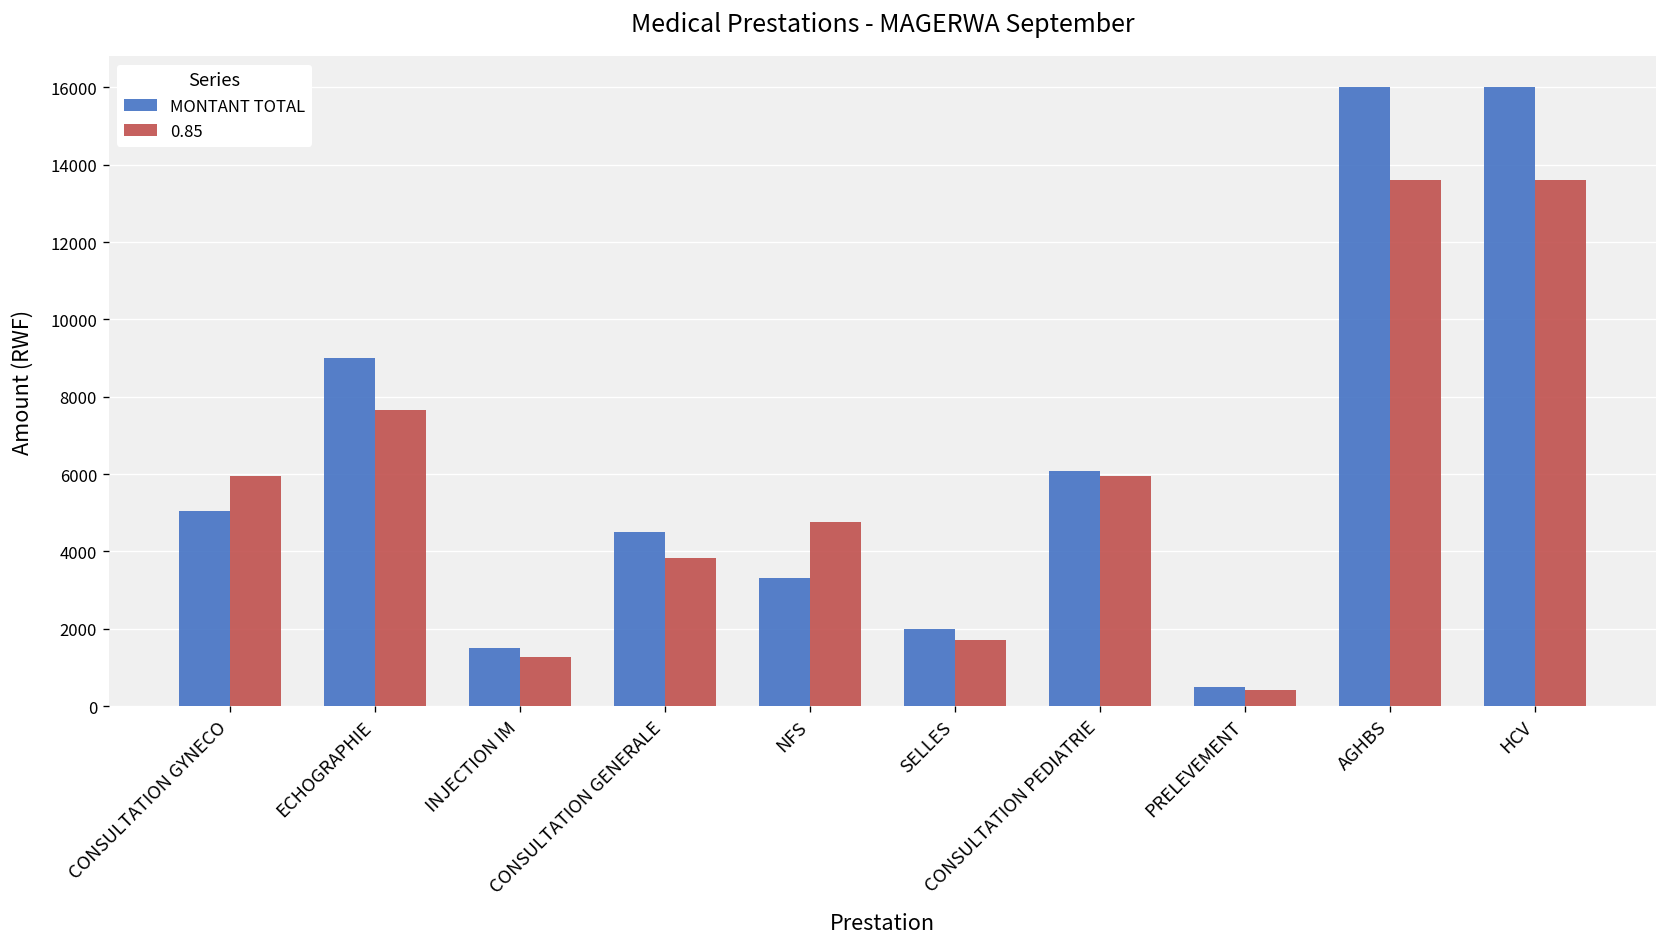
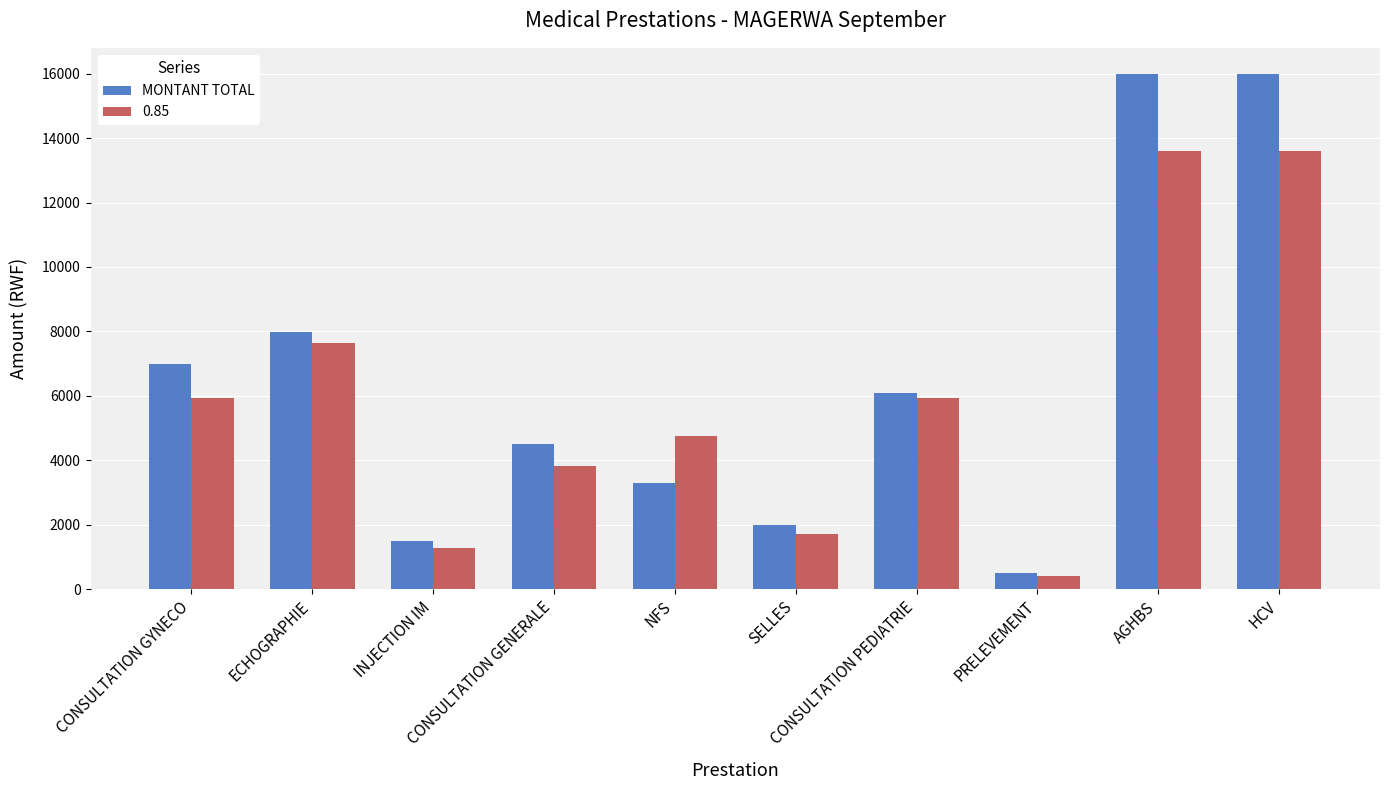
MONTANT TOTAL, CONSULTATION GYNECO: 5100 -> 7000
MONTANT TOTAL, ECHOGRAPHIE: 9000 -> 8000
